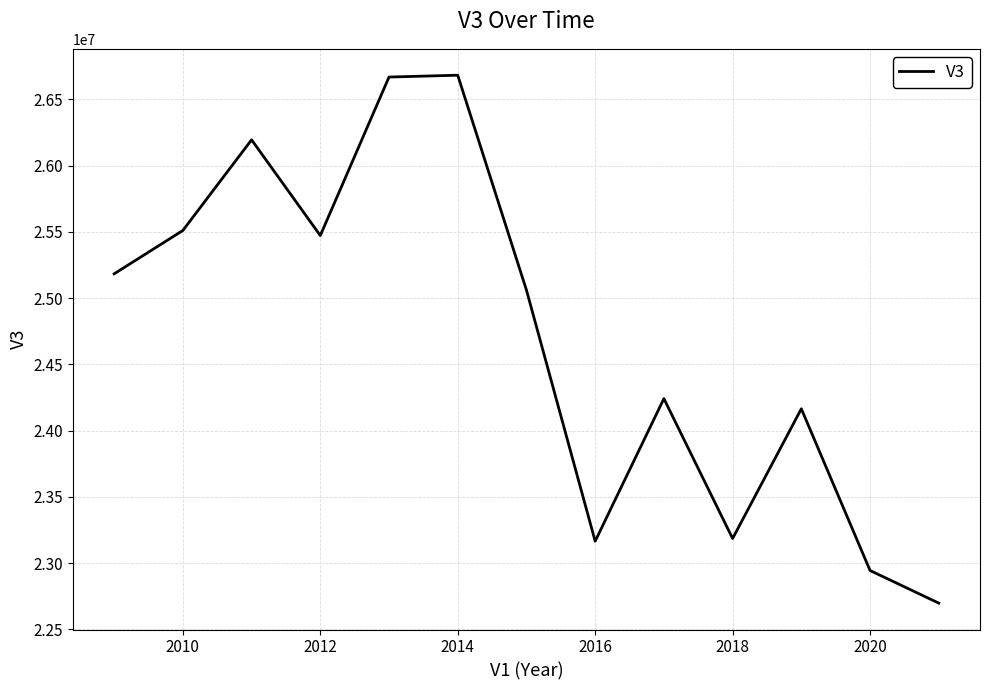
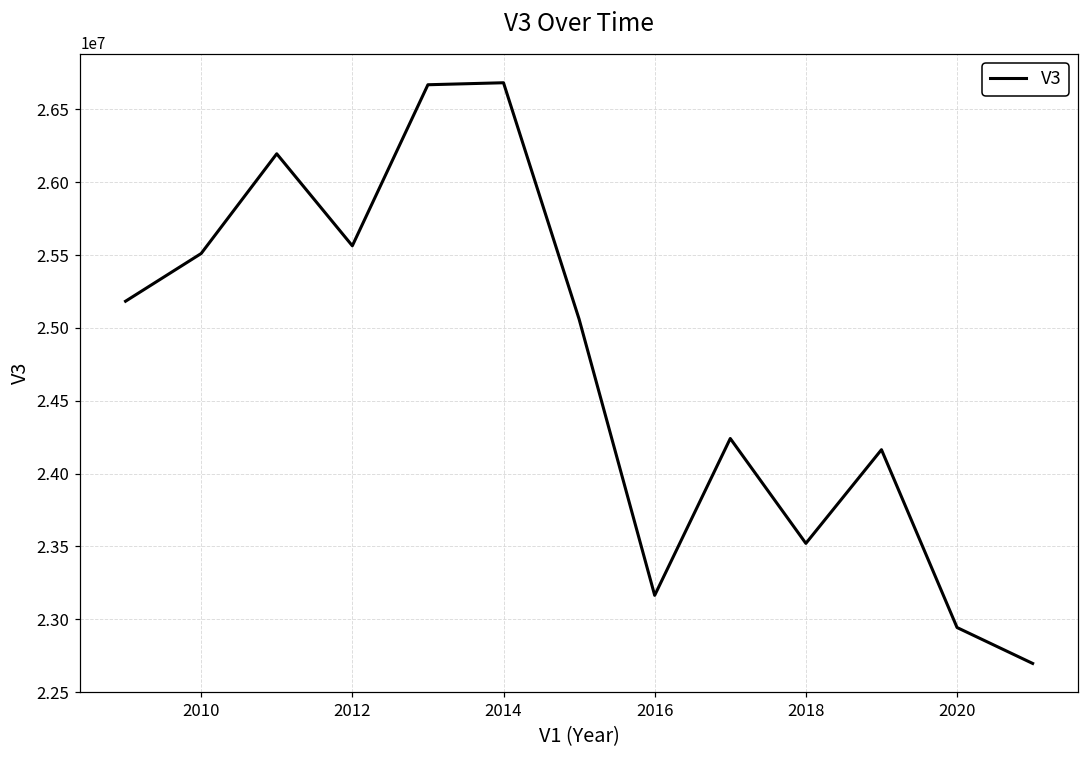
2012: 25470000 -> 25560000
2018: 23190000 -> 23520000
